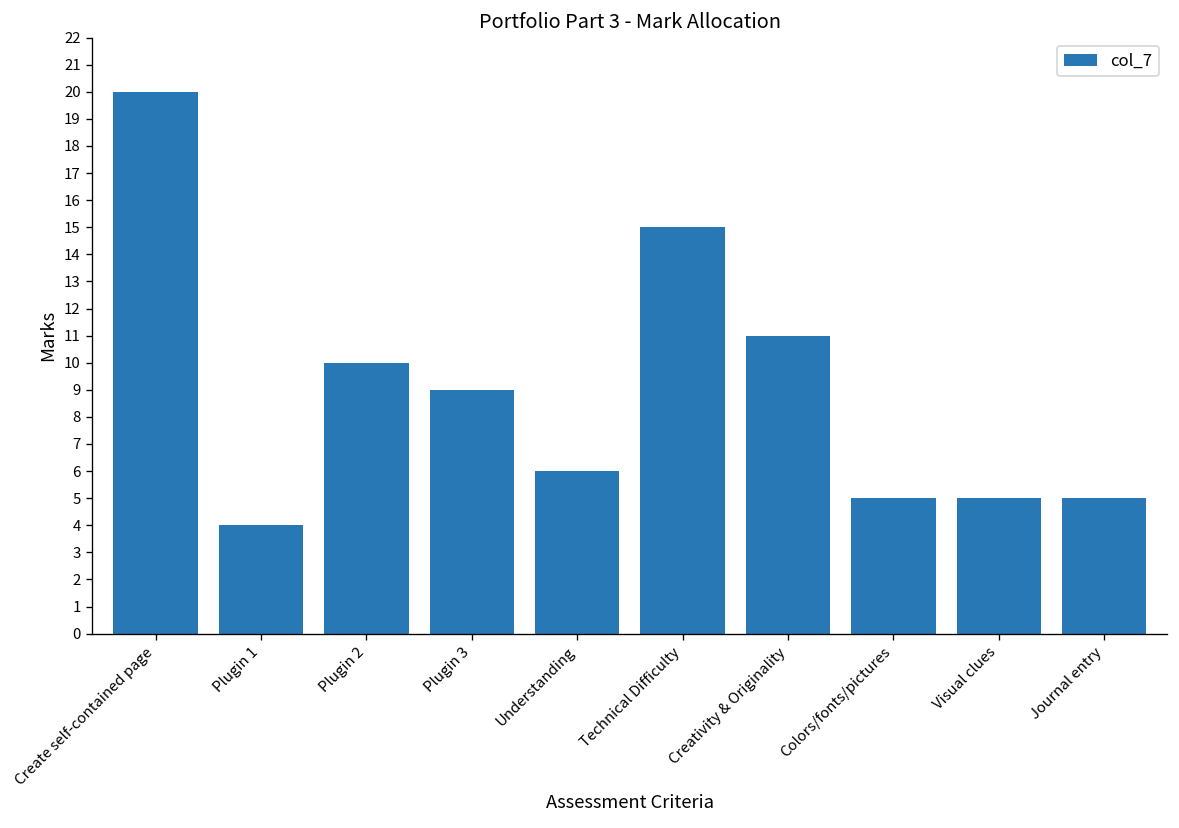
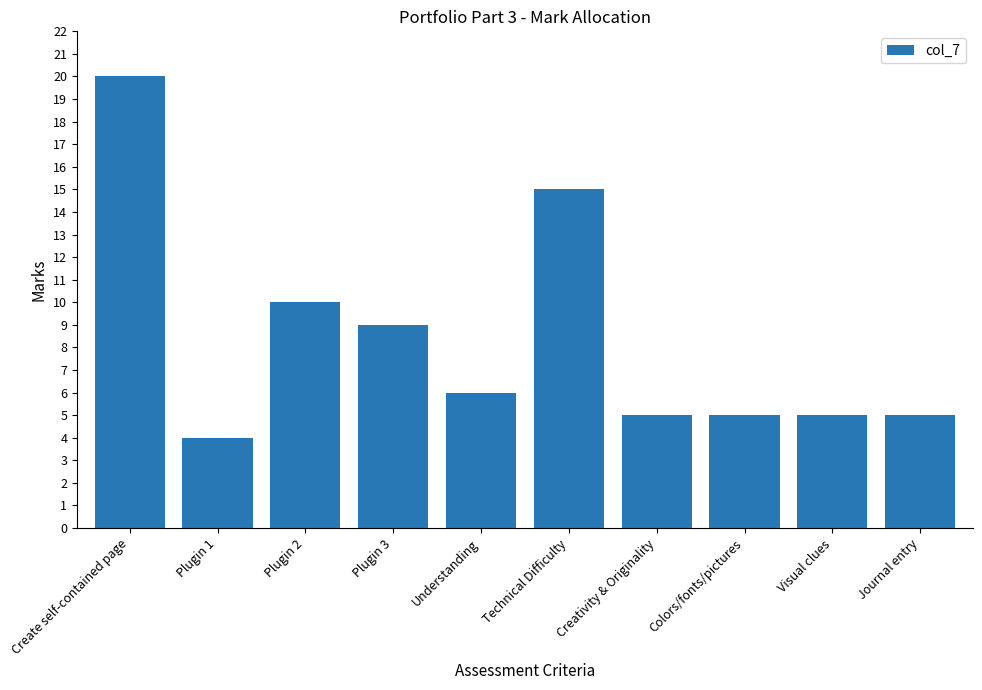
Creativity & Originality: 11 -> 5
